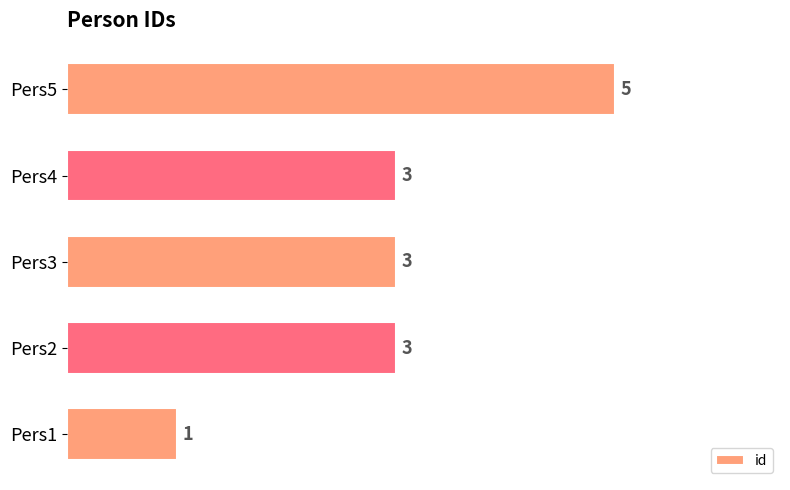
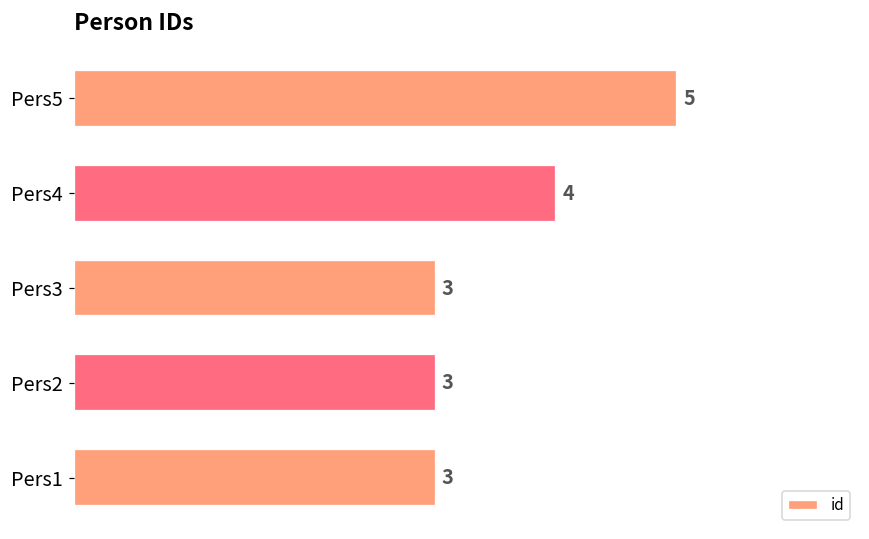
Pers4: 3 -> 4
Pers1: 1 -> 3
